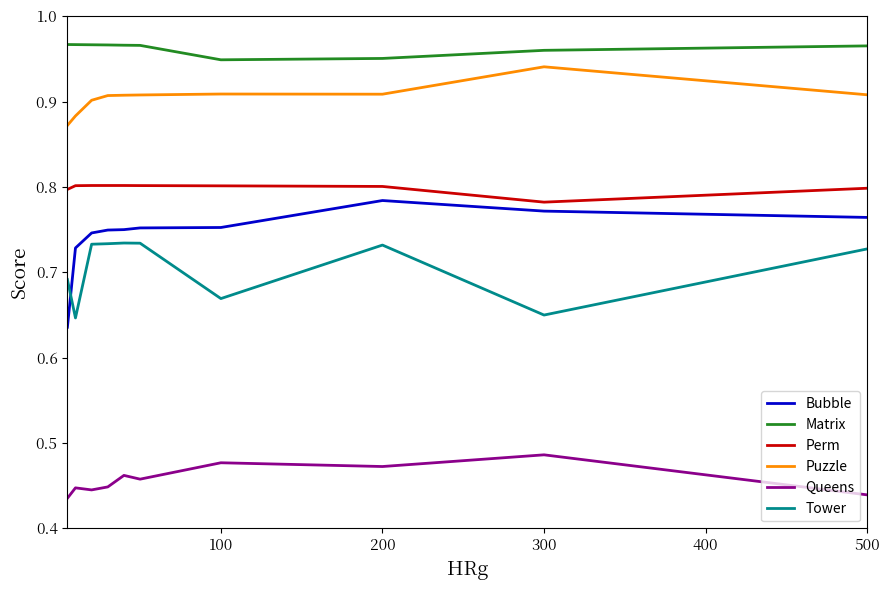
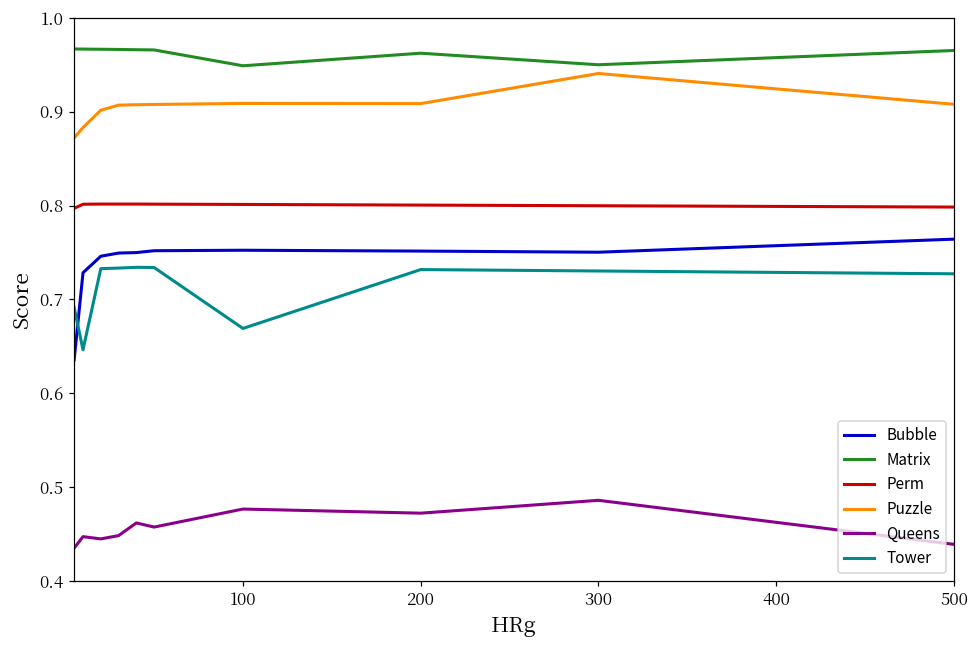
Bubble, 200: 0.78 -> 0.75
Matrix, 200: 0.95 -> 0.96
Bubble, 300: 0.77 -> 0.75
Matrix, 300: 0.96 -> 0.95
Perm, 300: 0.78 -> 0.80
Tower, 300: 0.65 -> 0.73
